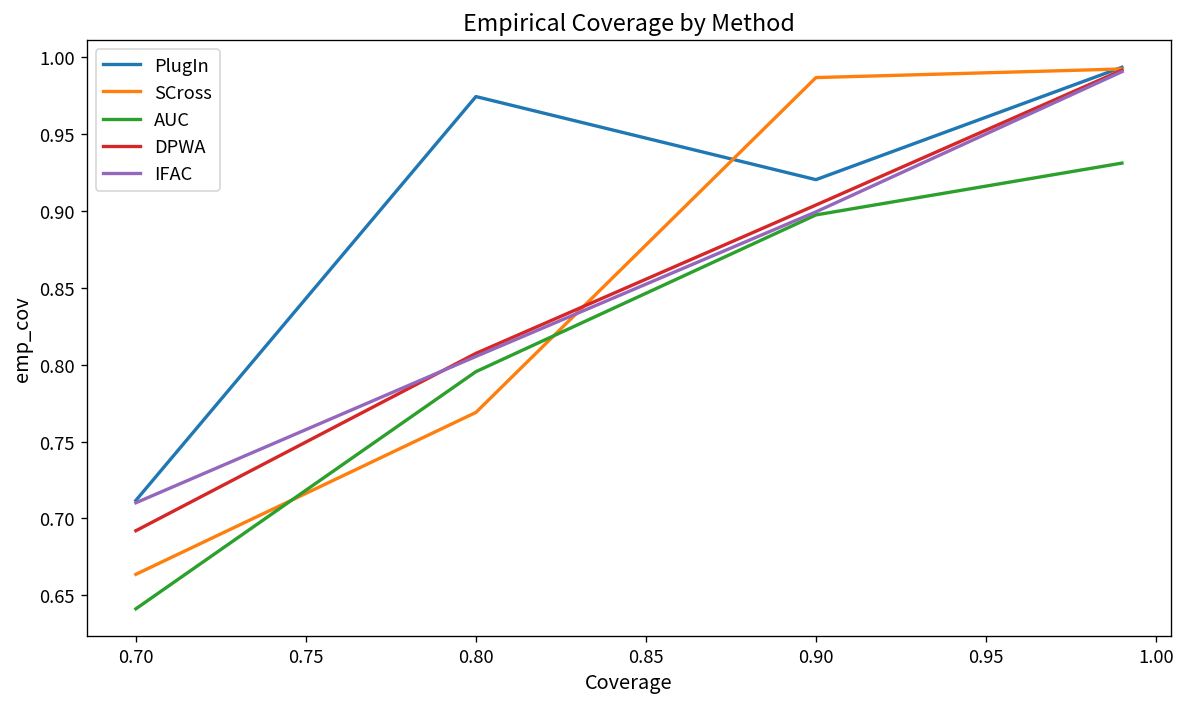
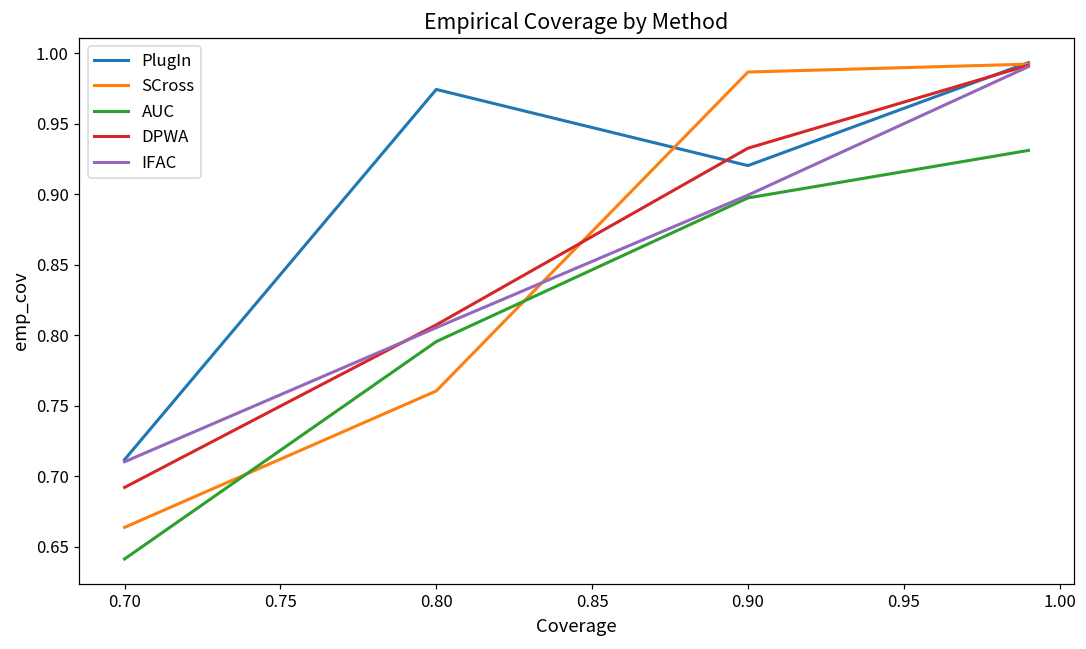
SCross, 0.80: 0.769 -> 0.760
DPWA, 0.90: 0.904 -> 0.933
